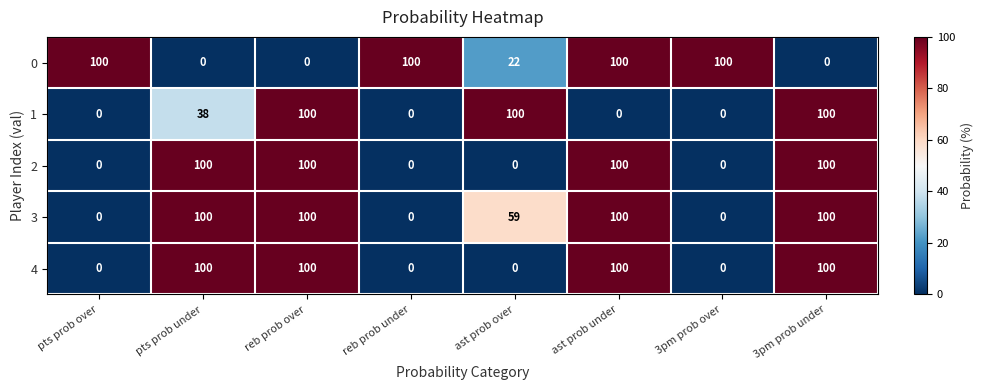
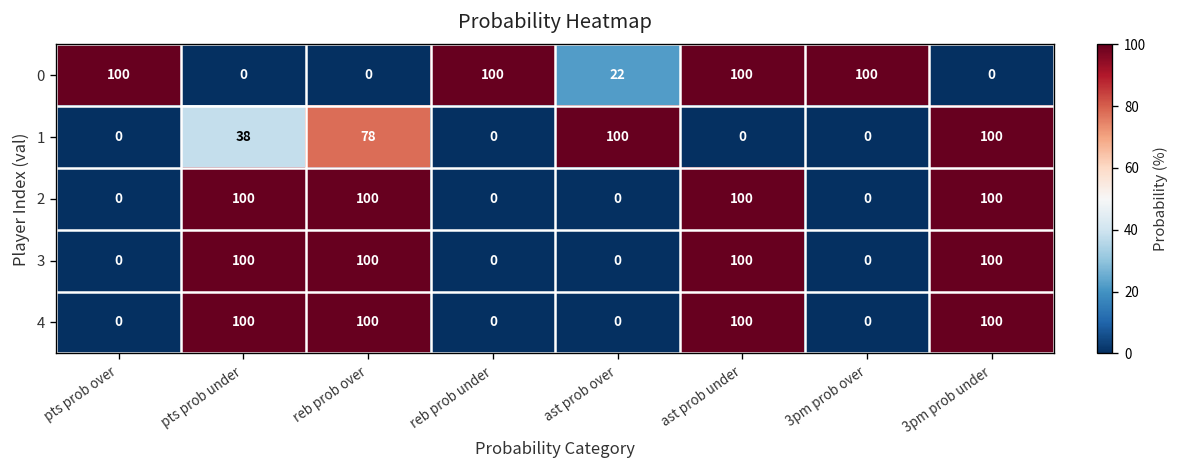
1, reb prob over: 100 -> 78
3, ast prob over: 59 -> 0
